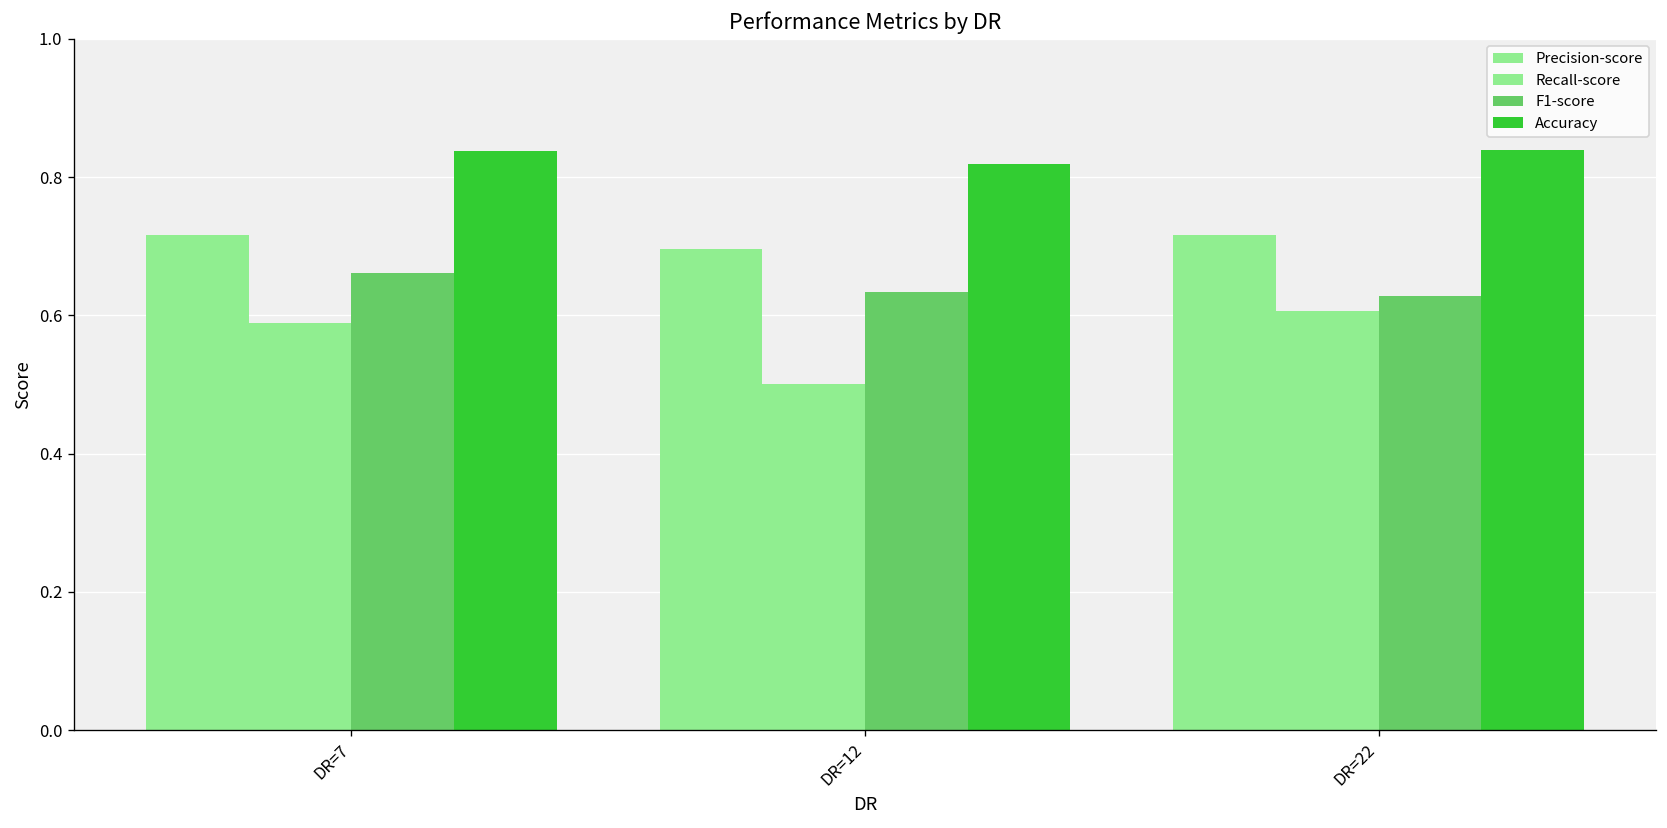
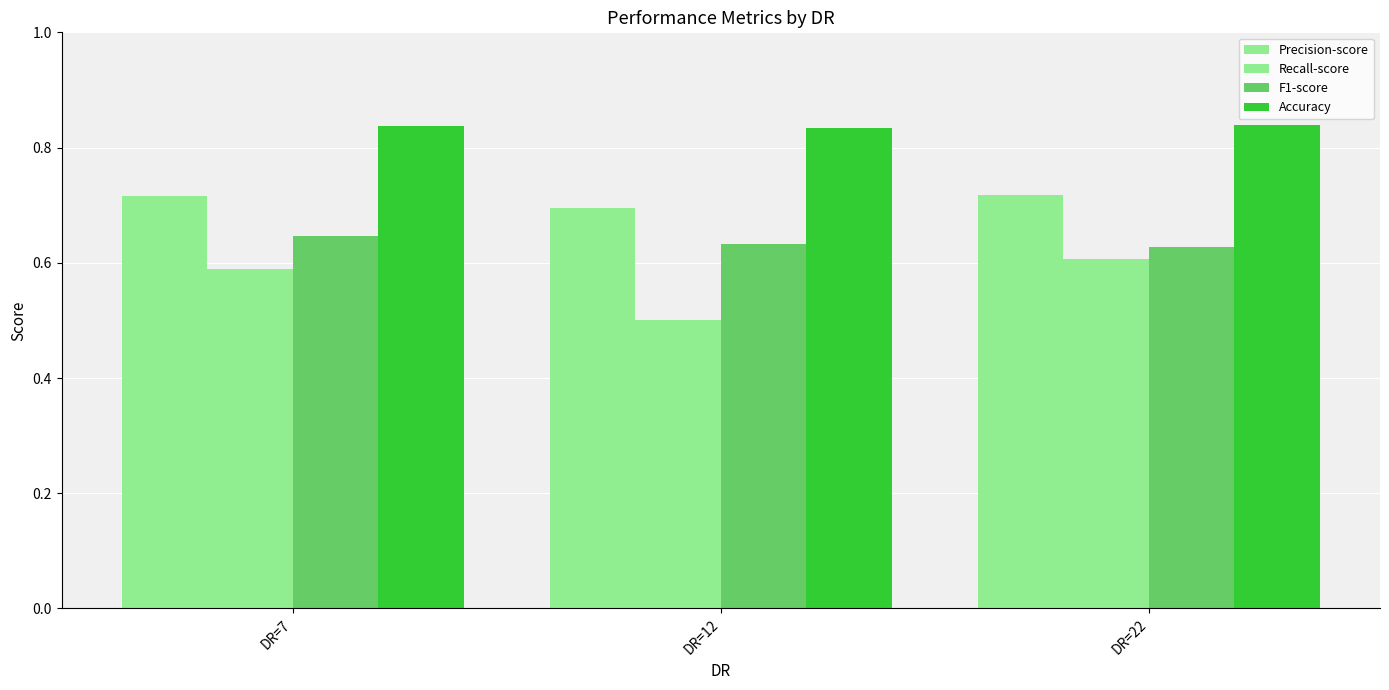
F1-score, DR=7: 0.66 -> 0.65
Accuracy, DR=12: 0.82 -> 0.83
